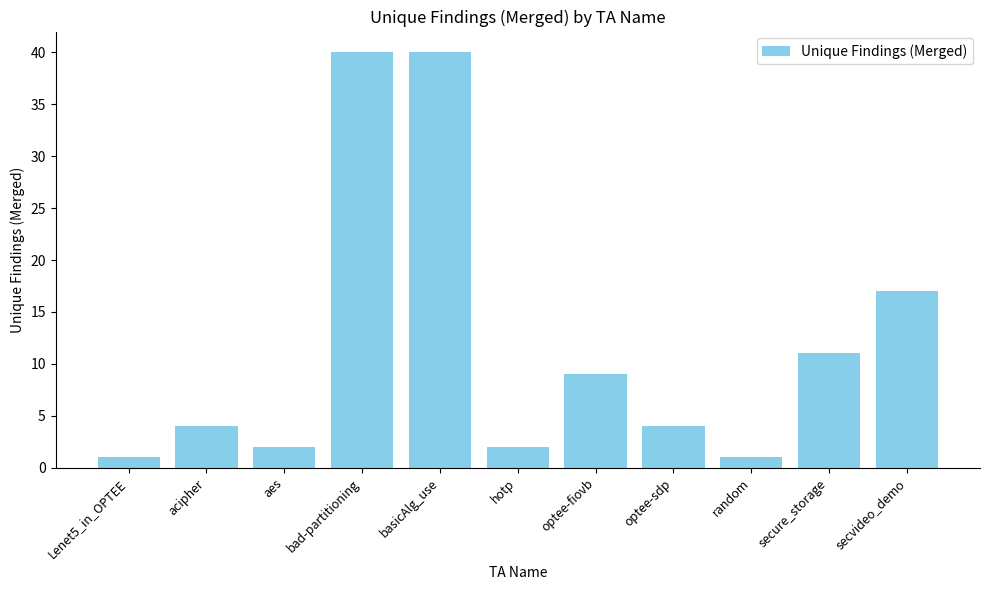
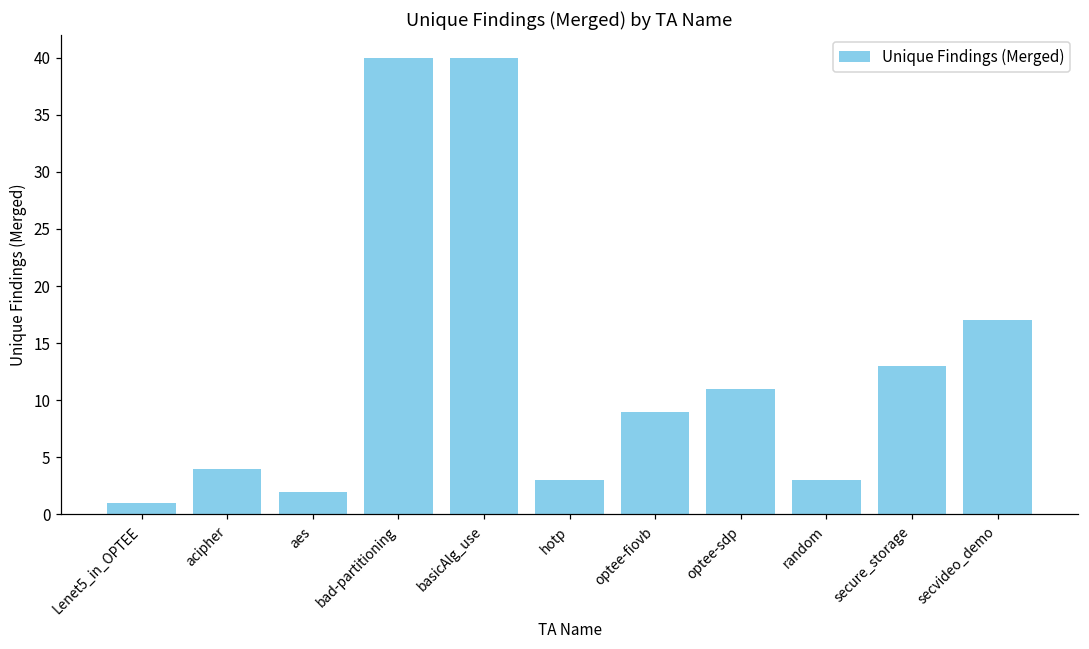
hotp: 2 -> 3
optee-sdp: 4 -> 11
random: 1 -> 3
secure_storage: 11 -> 13
